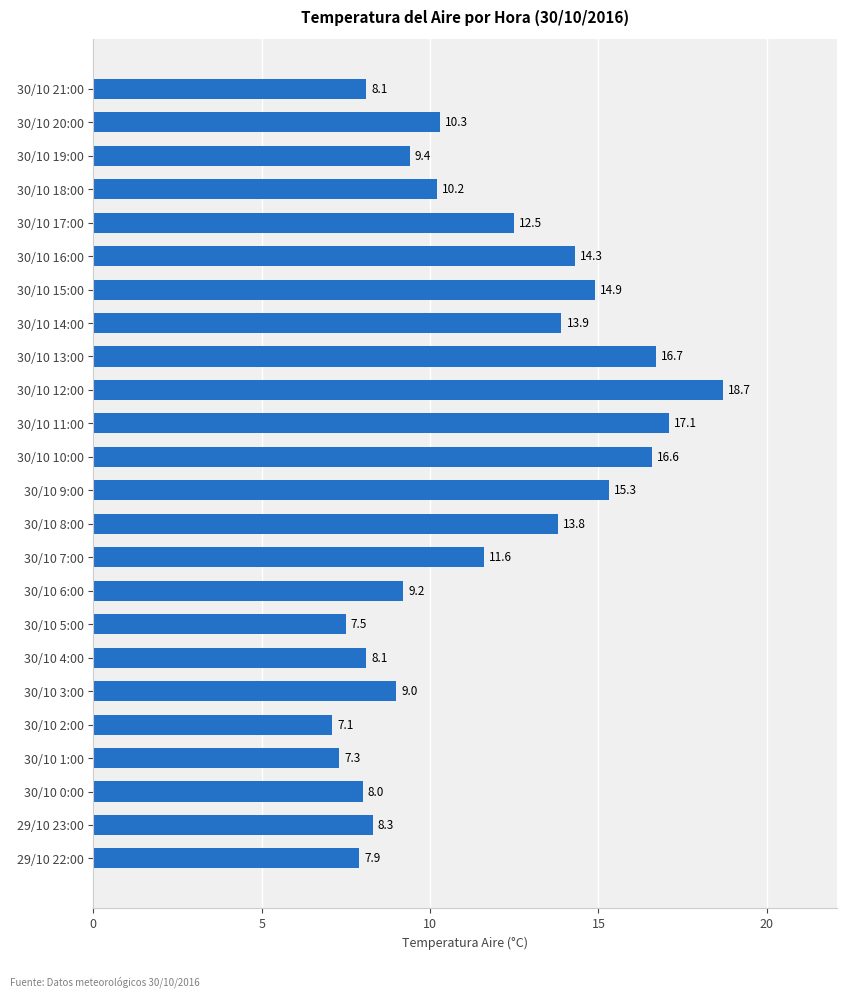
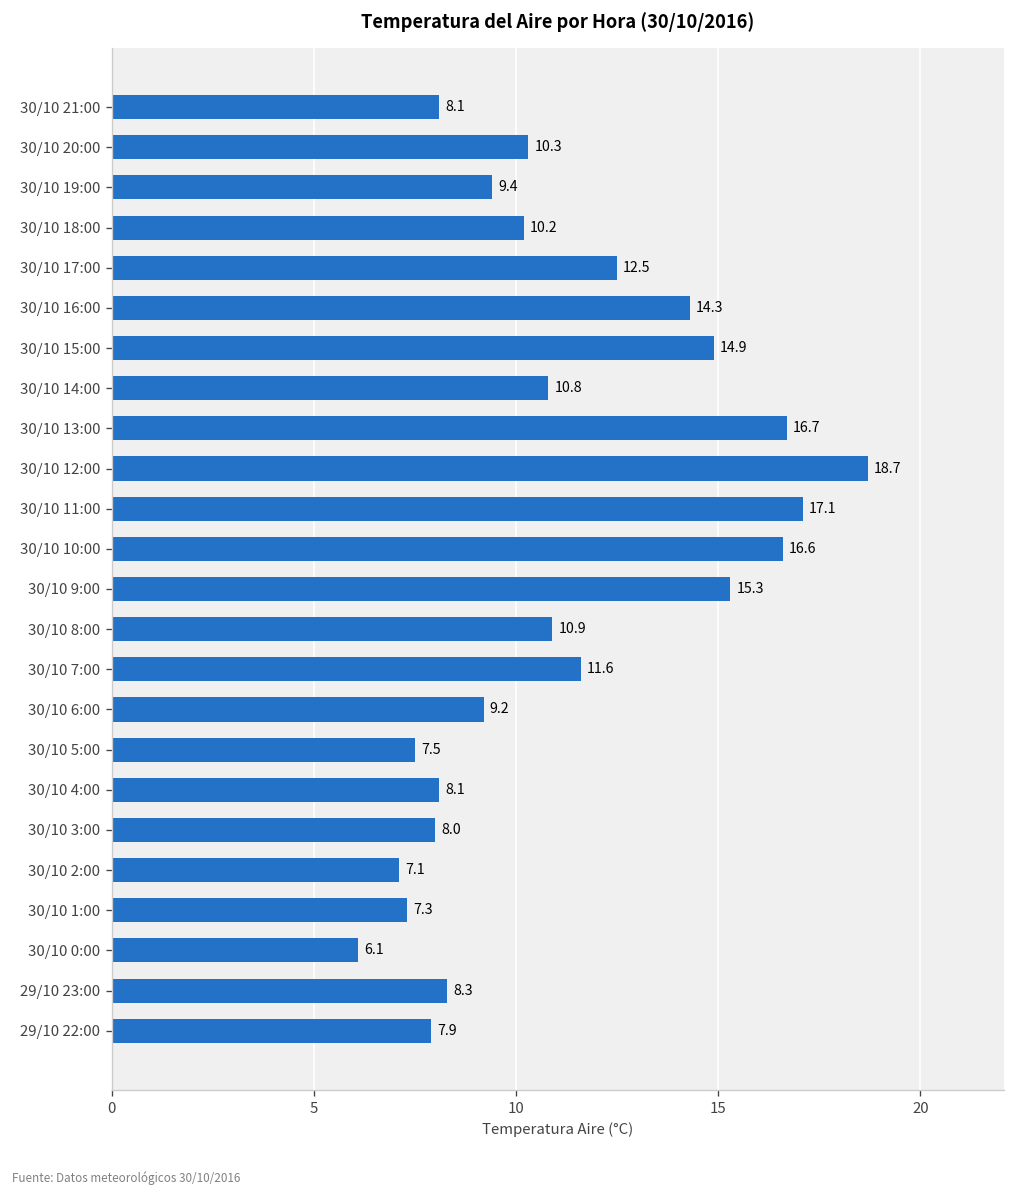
30/10 14:00: 13.9 -> 10.8
30/10 8:00: 13.8 -> 10.9
30/10 3:00: 9.0 -> 8.0
30/10 0:00: 8.0 -> 6.1
